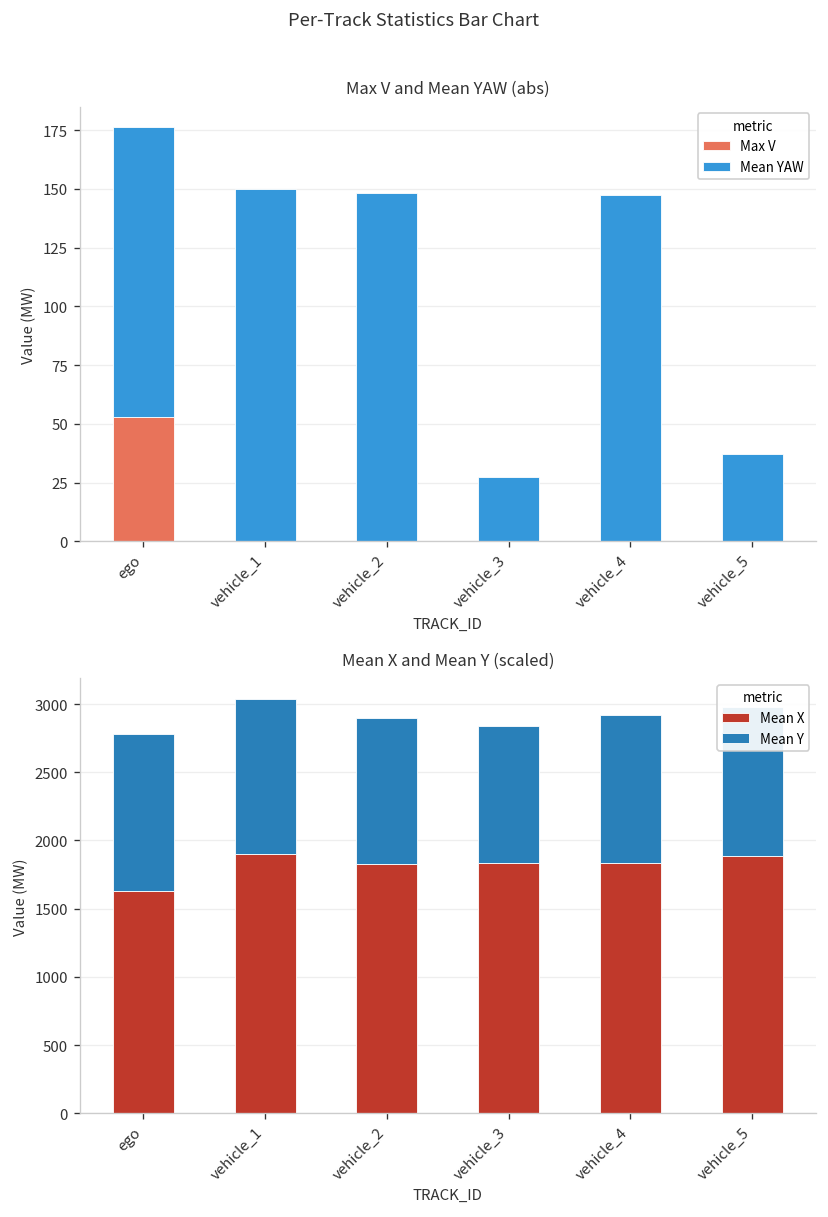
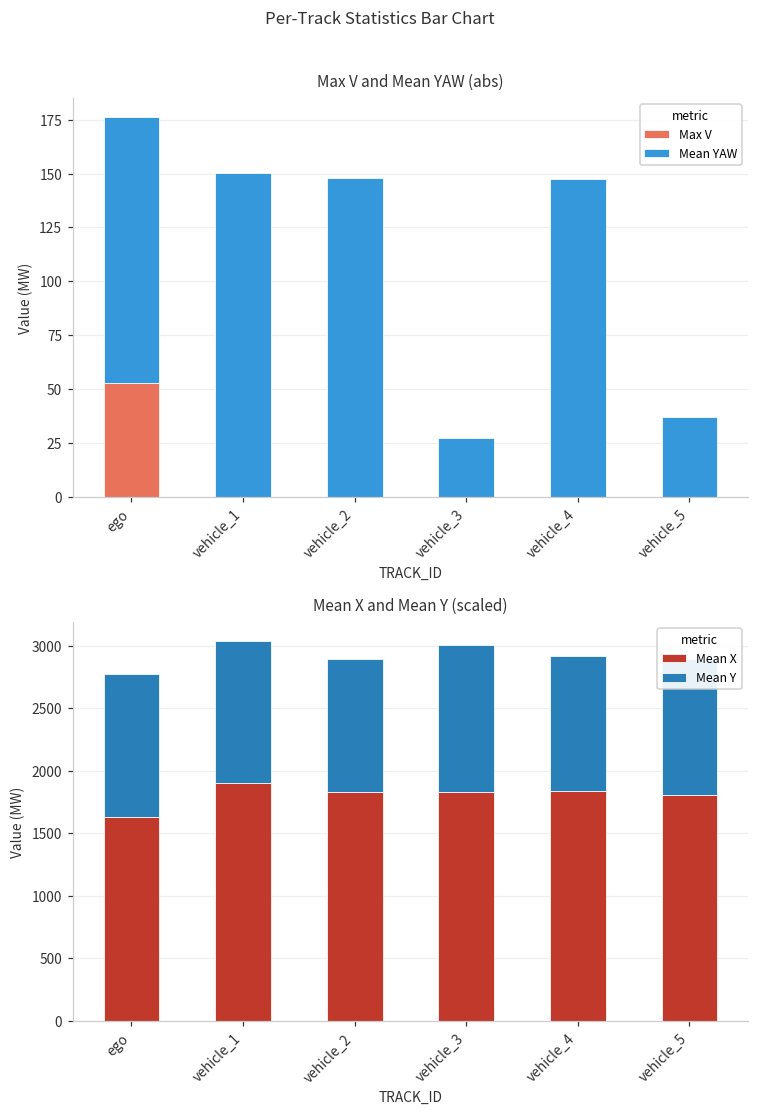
Mean X and Mean Y (scaled), Mean Y, vehicle_3: 1010 -> 1170
Mean X and Mean Y (scaled), Mean X, vehicle_5: 1890 -> 1800
